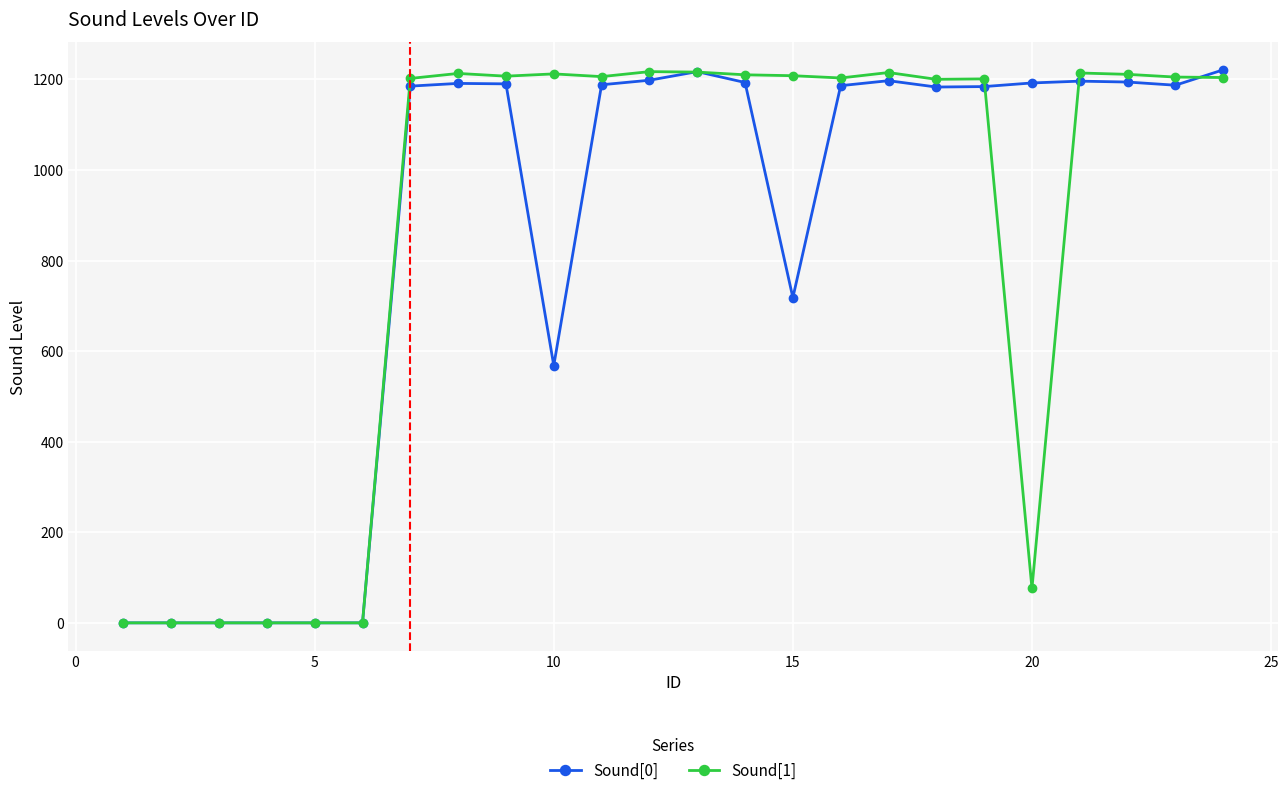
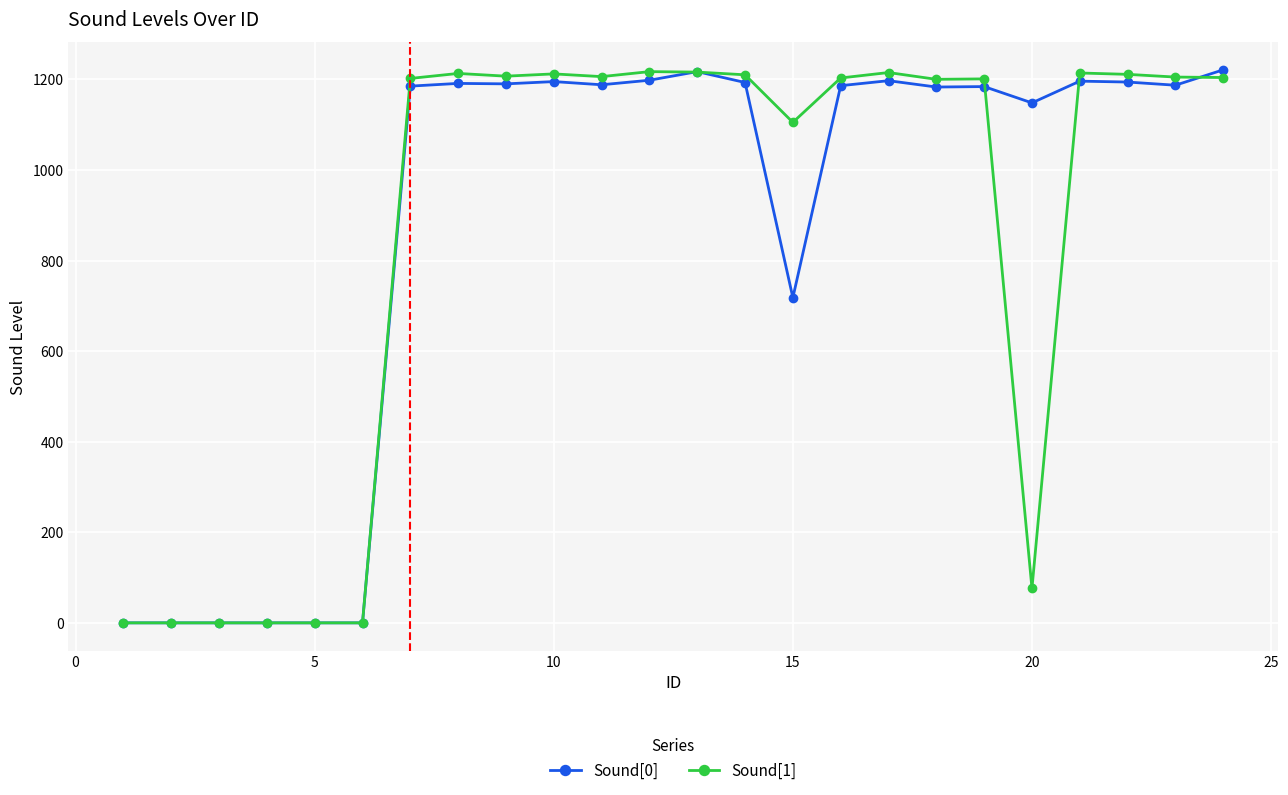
Sound[0], 10: 570 -> 1200
Sound[1], 15: 1210 -> 1110
Sound[0], 20: 1190 -> 1150
